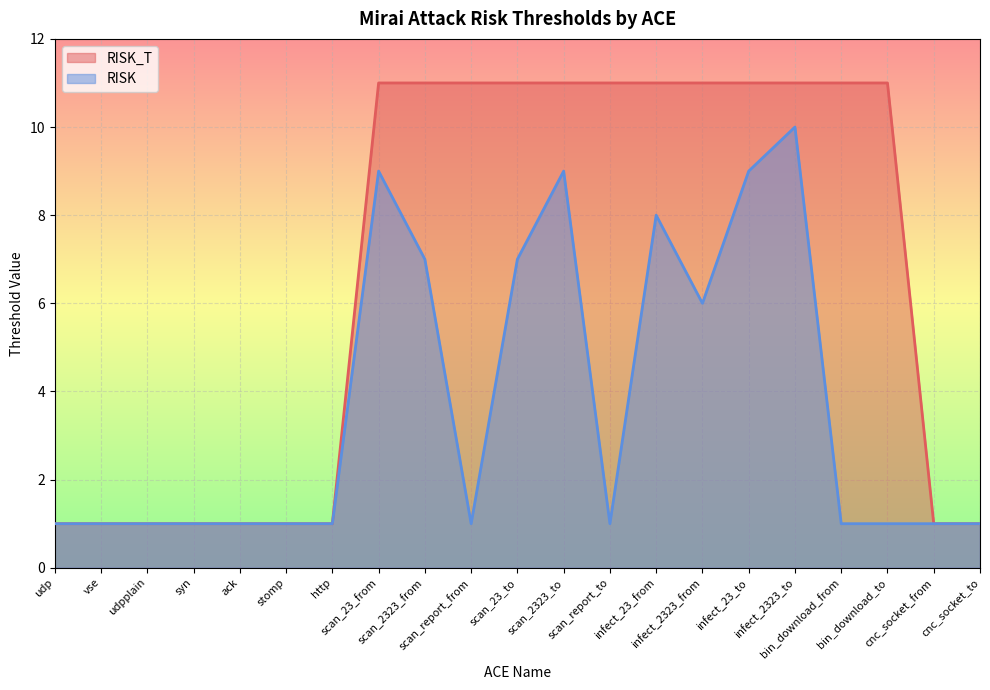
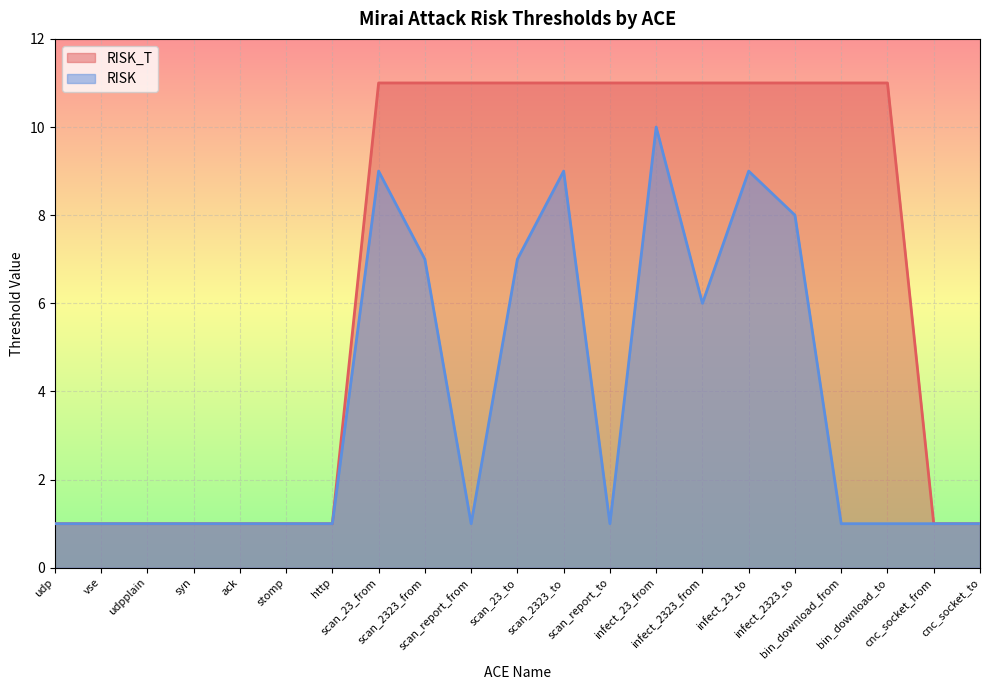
RISK, infect_23_from: 8 -> 10
RISK, infect_2323_to: 10 -> 8
